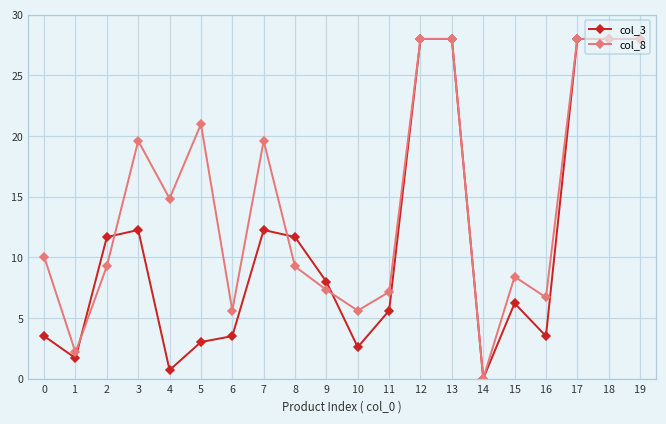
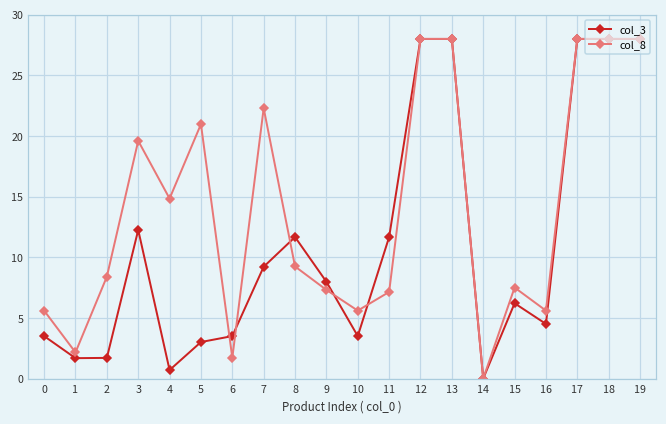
col_8, 0: 10.1 -> 5.6
col_3, 2: 11.7 -> 1.7
col_8, 2: 9.3 -> 8.4
col_8, 6: 5.6 -> 1.7
col_3, 7: 12.3 -> 9.2
col_8, 7: 19.6 -> 22.3
col_3, 10: 2.6 -> 3.5
col_3, 11: 5.6 -> 11.7
col_8, 15: 8.4 -> 7.5
col_3, 16: 3.5 -> 4.5
col_8, 16: 6.7 -> 5.6
